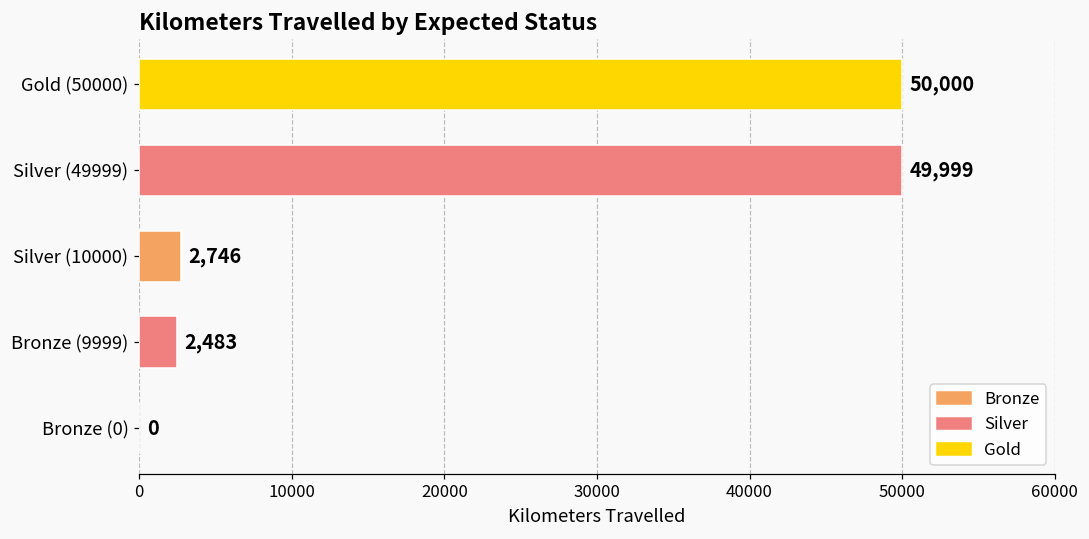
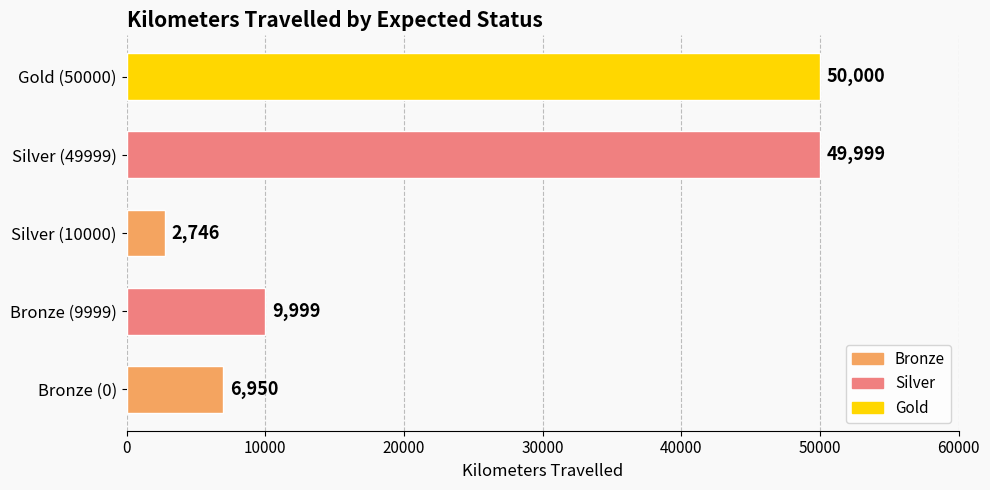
Bronze (9999): 2,483 -> 9,999
Bronze (0): 0 -> 6,950
